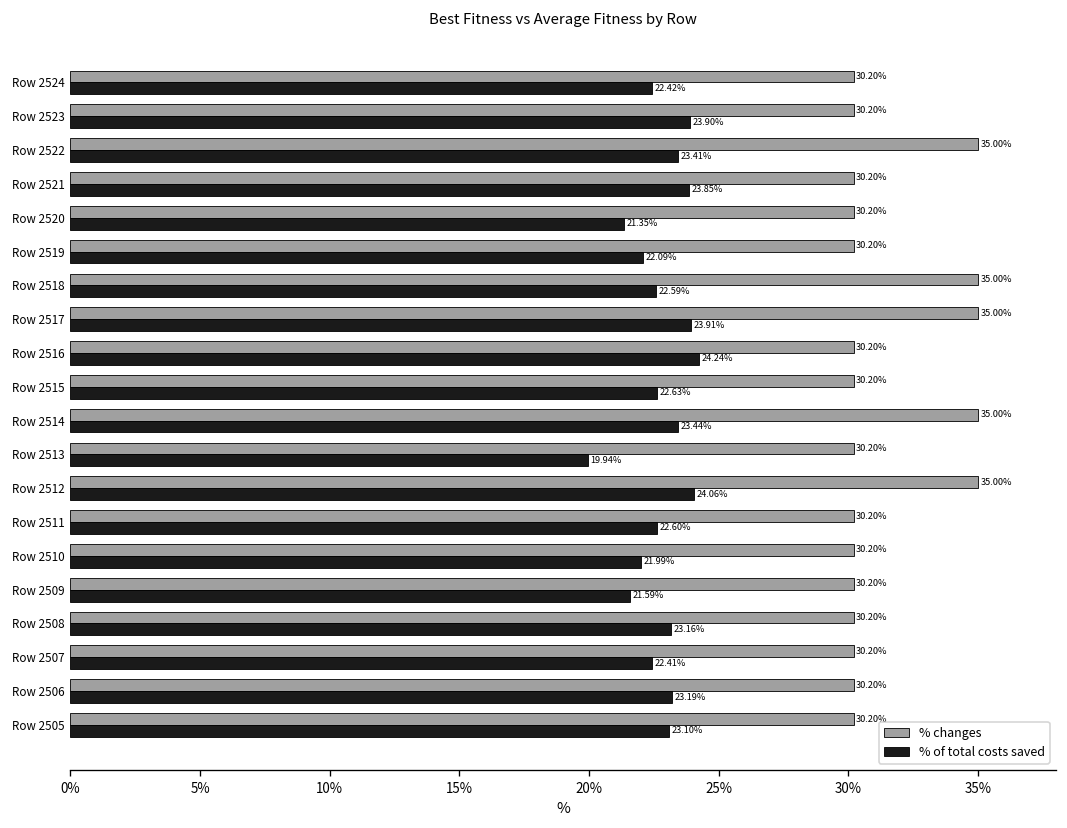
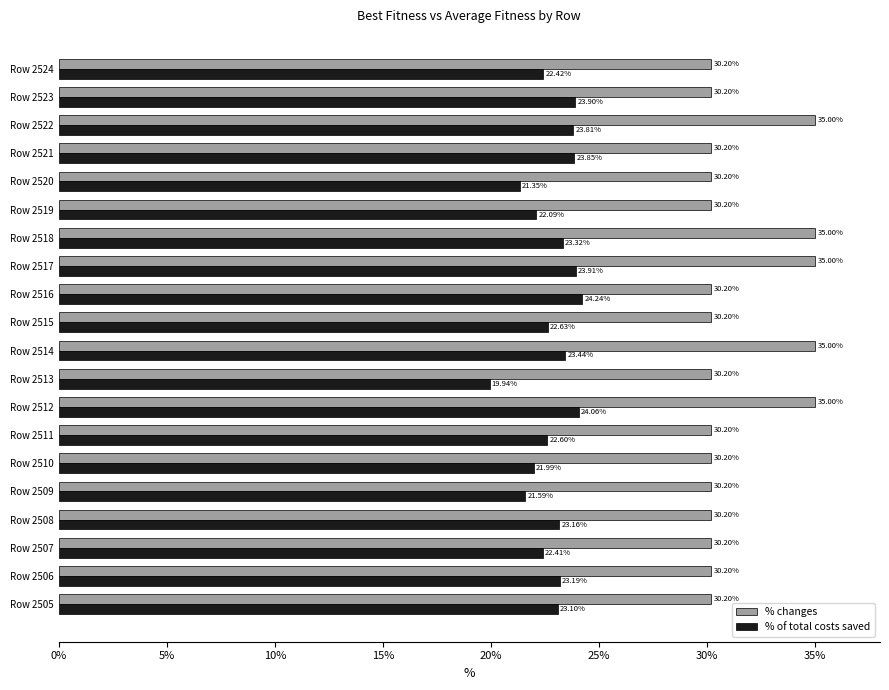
% of total costs saved, Row 2522: 23.41% -> 23.81%
% of total costs saved, Row 2518: 22.59% -> 23.32%
